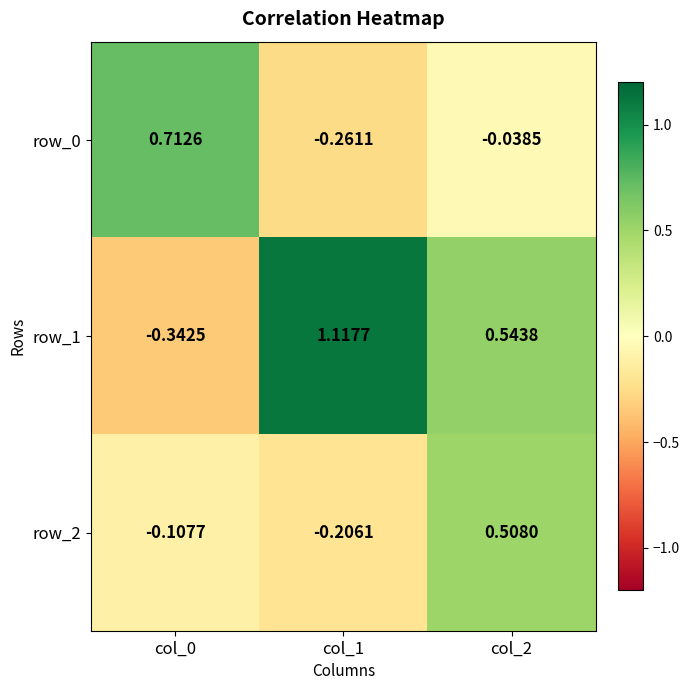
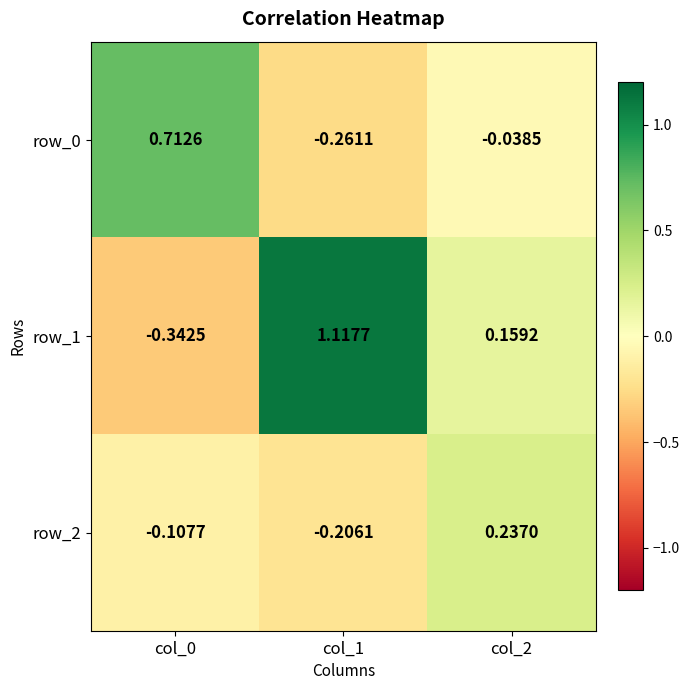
row_1, col_2: 0.5438 -> 0.1592
row_2, col_2: 0.5080 -> 0.2370
